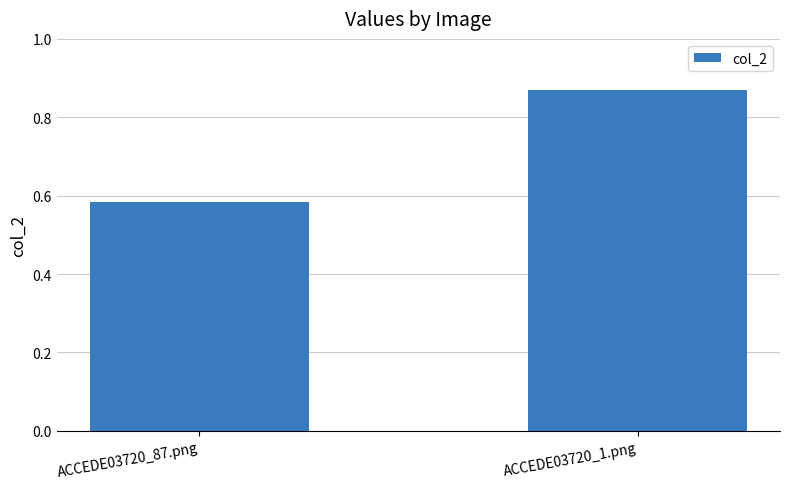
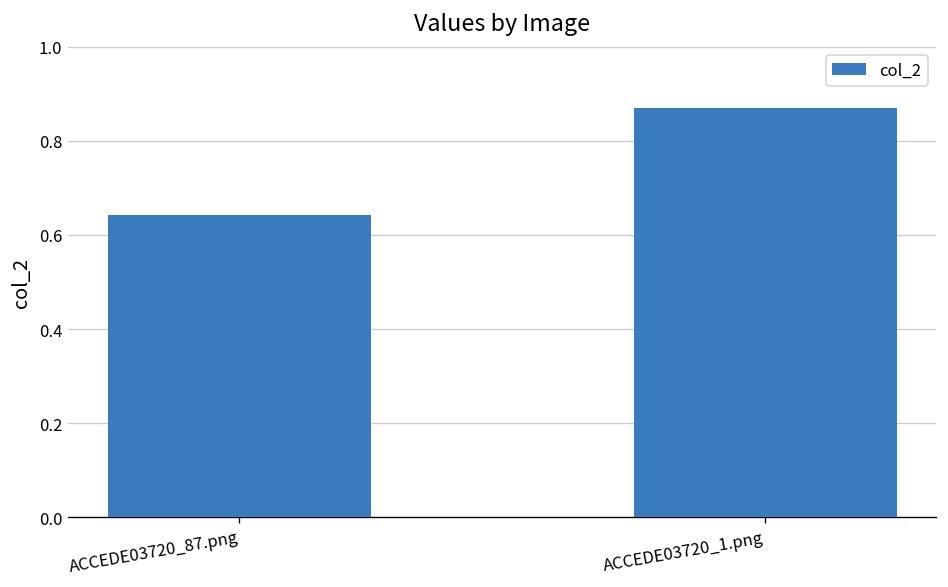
ACCEDE03720_87.png: 0.58 -> 0.64
